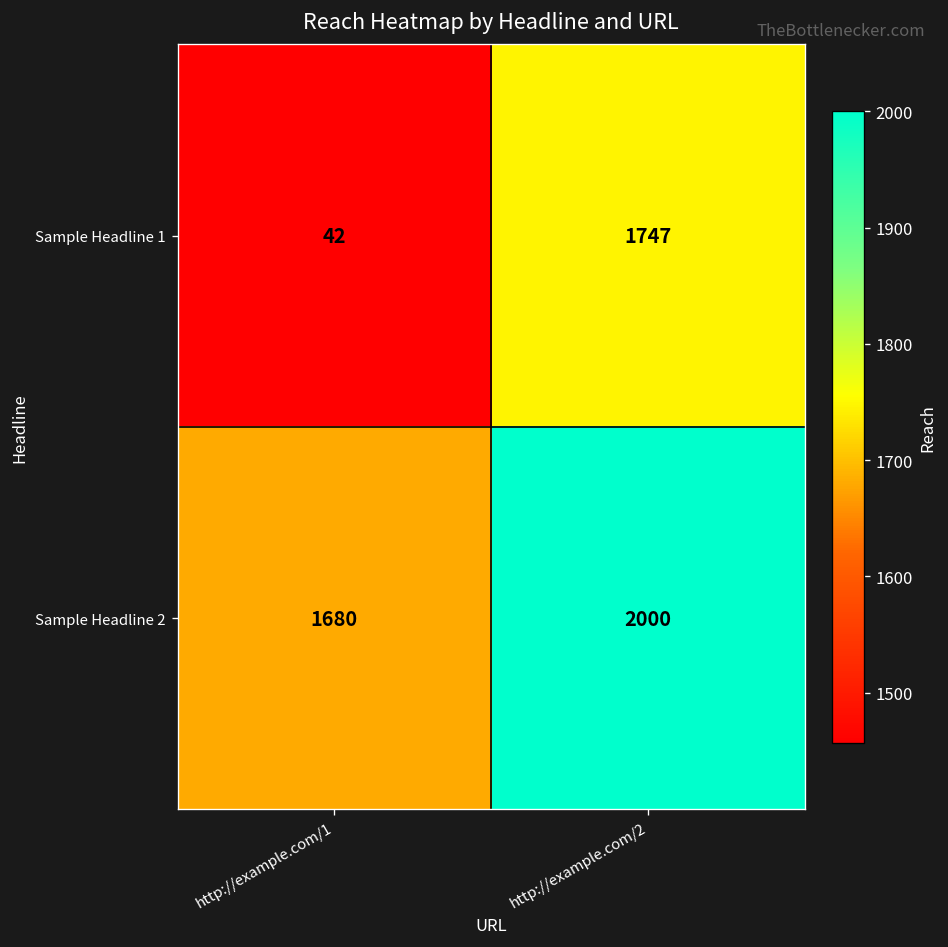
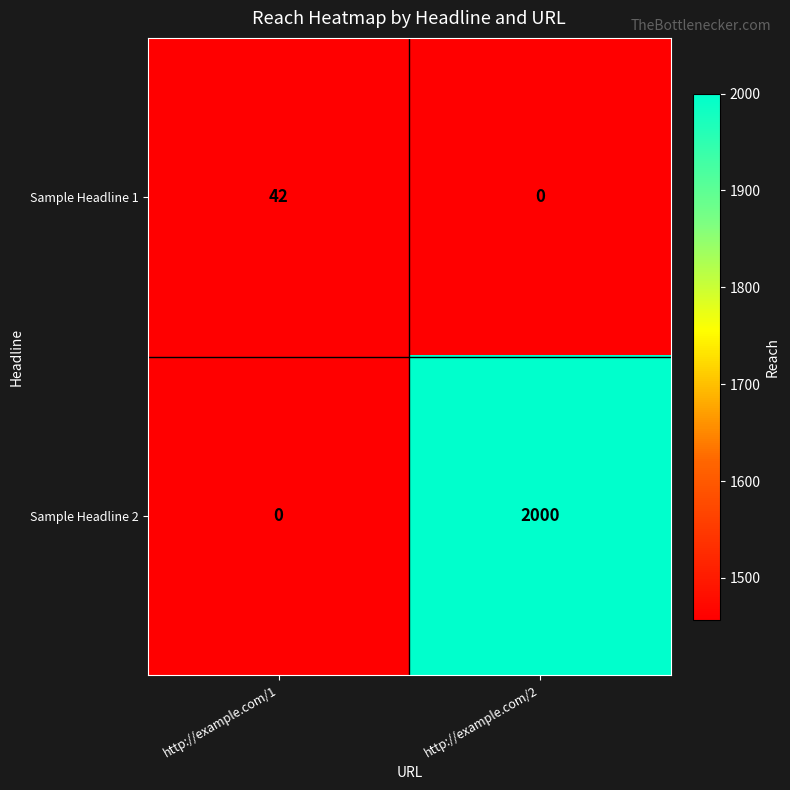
Sample Headline 1, http://example.com/2: 1747 -> 0
Sample Headline 2, http://example.com/1: 1680 -> 0
